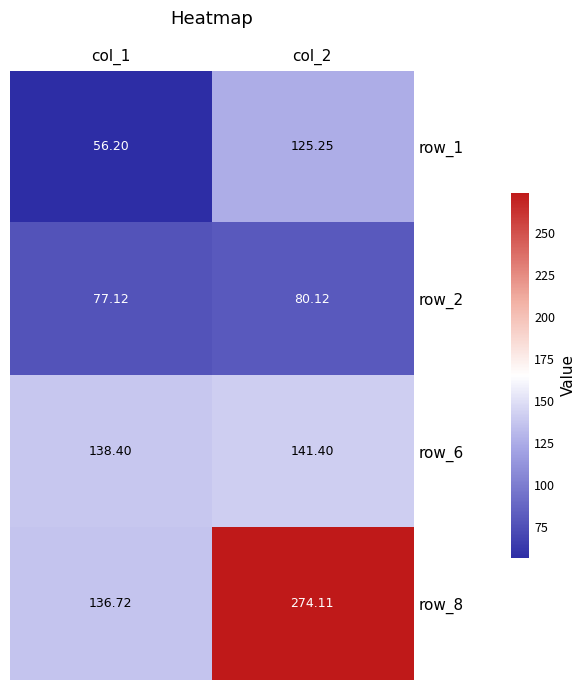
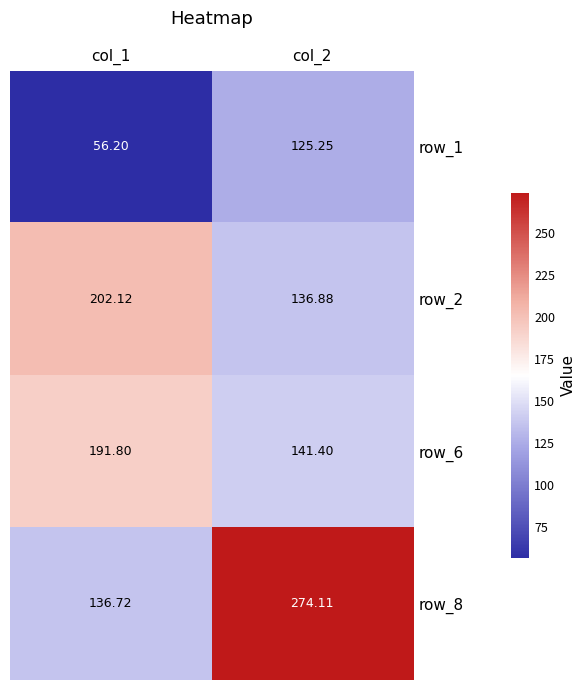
row_2, col_1: 77.12 -> 202.12
row_2, col_2: 80.12 -> 136.88
row_6, col_1: 138.40 -> 191.80
